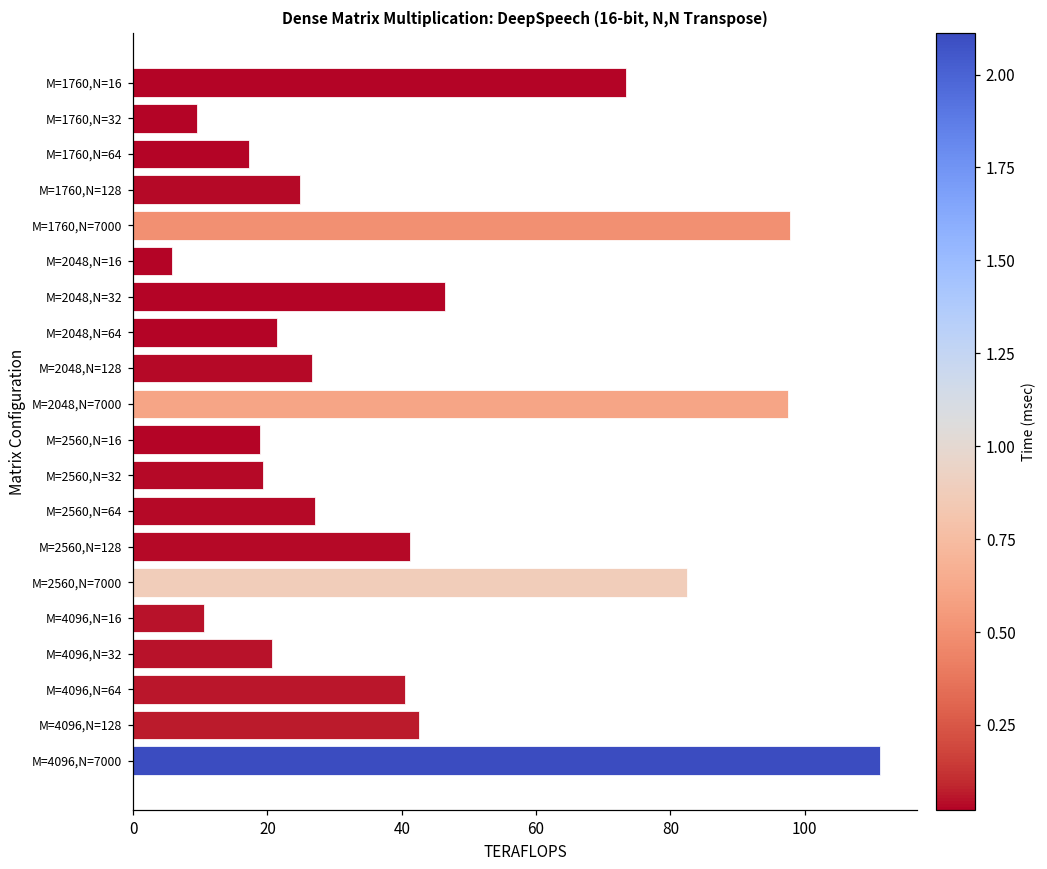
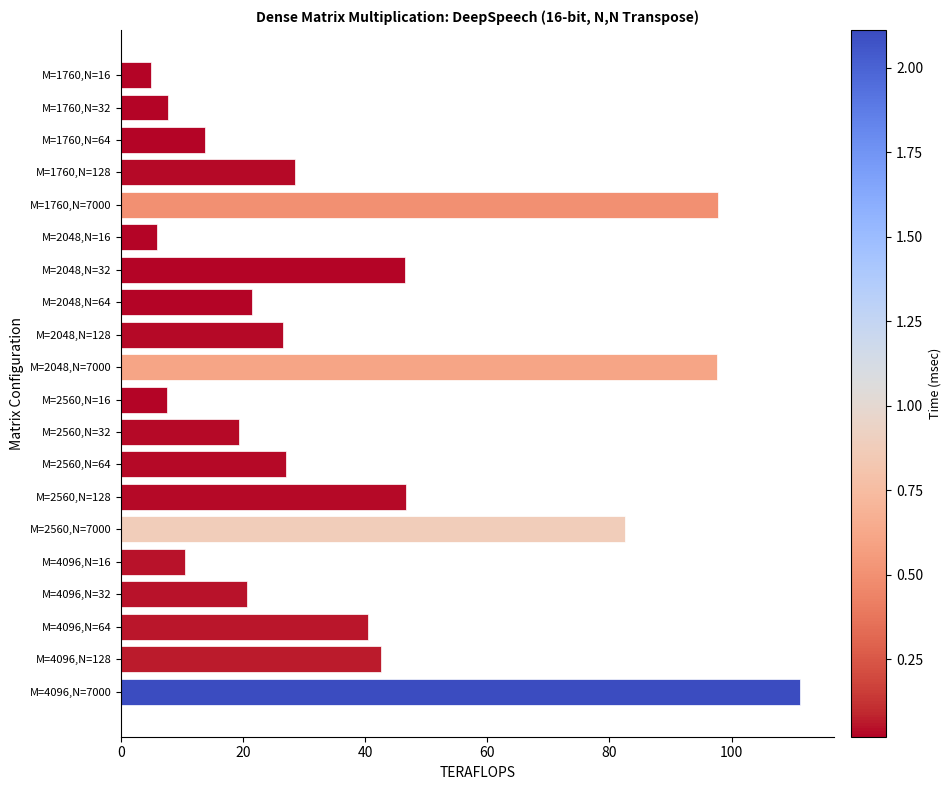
M=1760,N=16: 73 -> 5
M=1760,N=32: 9 -> 8
M=1760,N=64: 17 -> 14
M=1760,N=128: 25 -> 28
M=2560,N=16: 19 -> 7
M=2560,N=128: 41 -> 47
